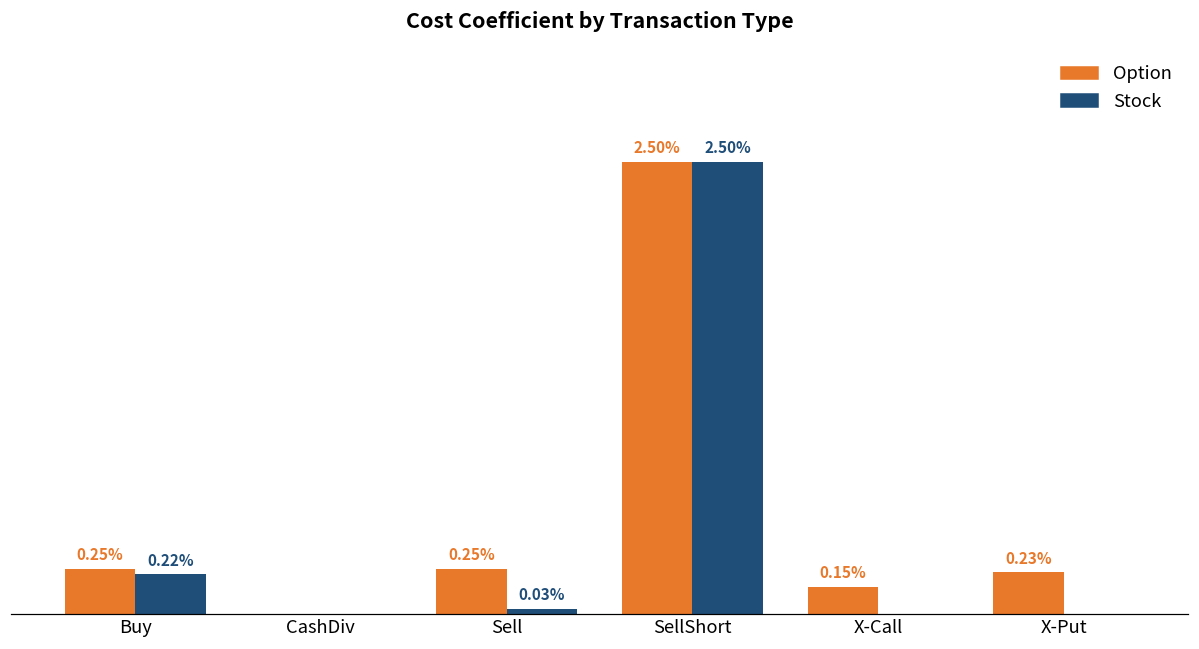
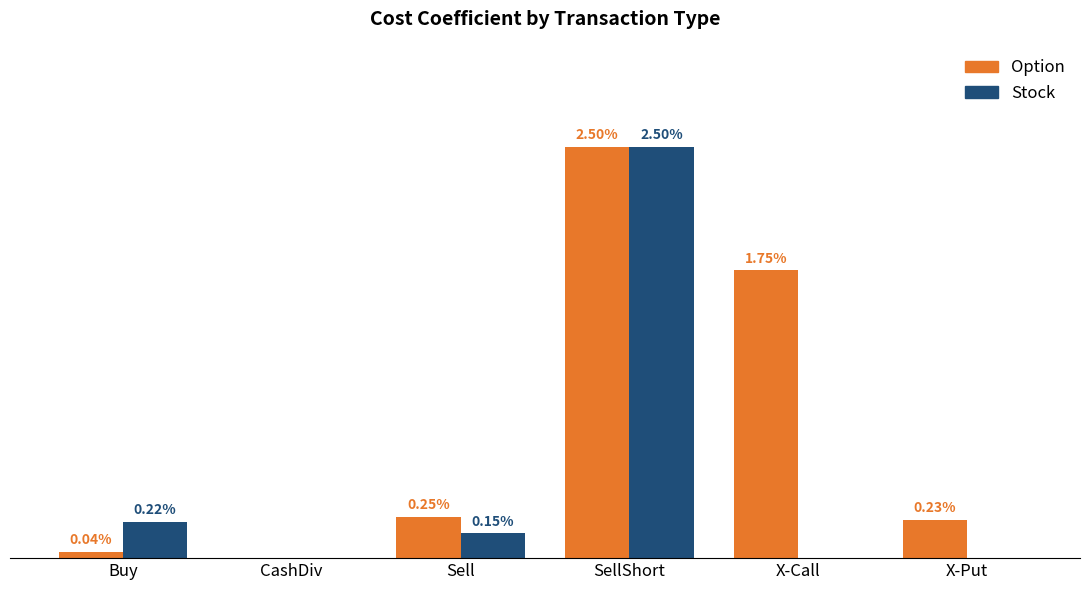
Option, Buy: 0.25% -> 0.04%
Stock, Sell: 0.03% -> 0.15%
Option, X-Call: 0.15% -> 1.75%
